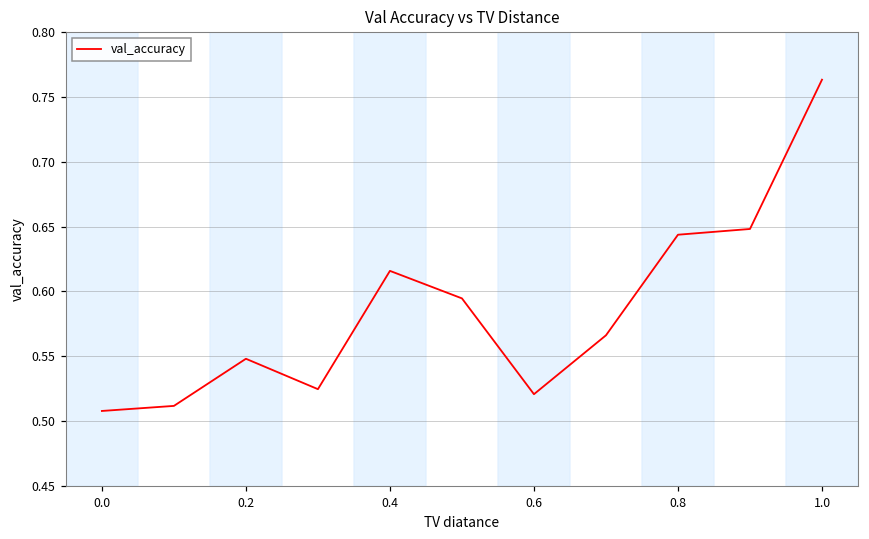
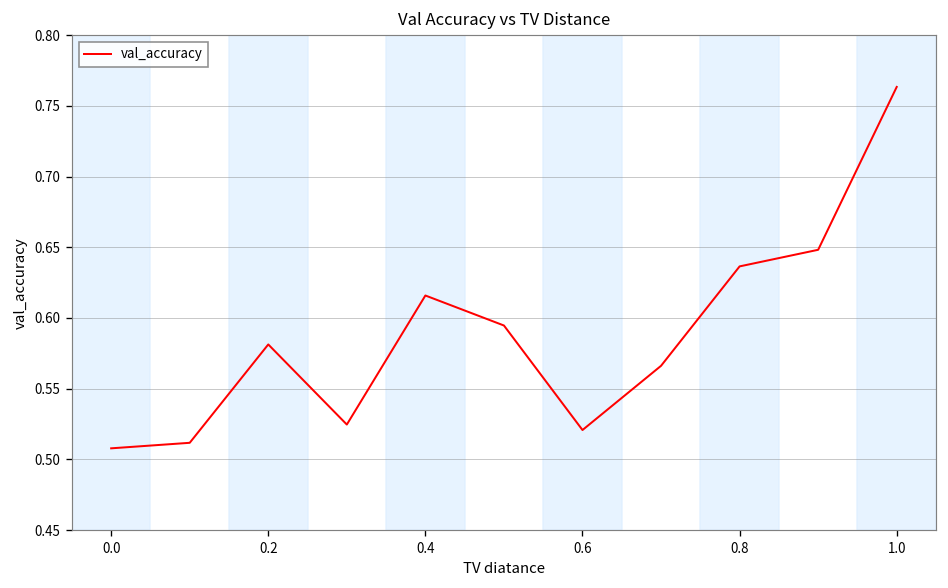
0.2: 0.548 -> 0.581
0.8: 0.644 -> 0.636
